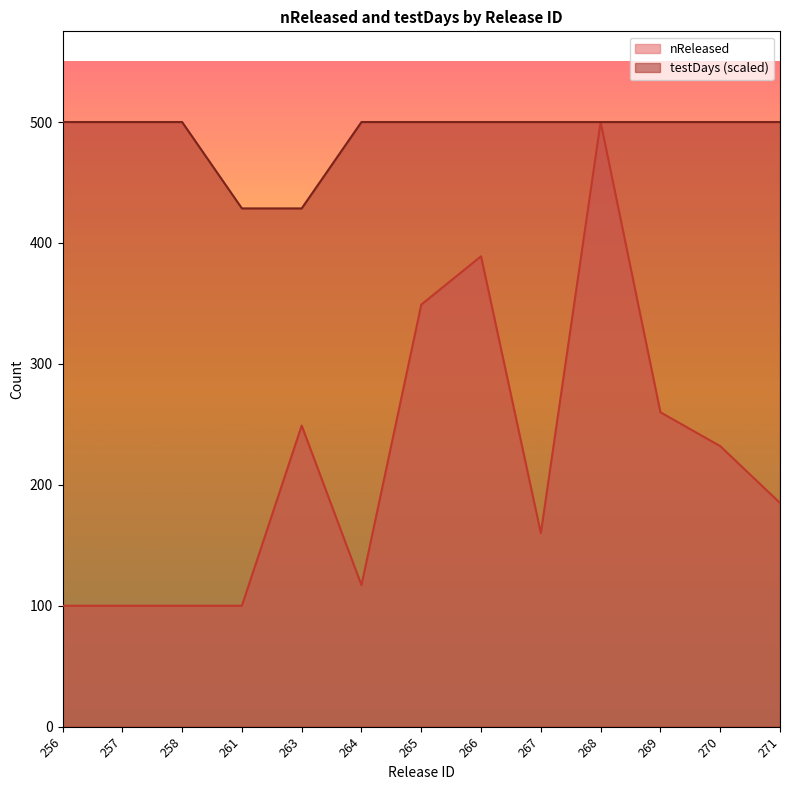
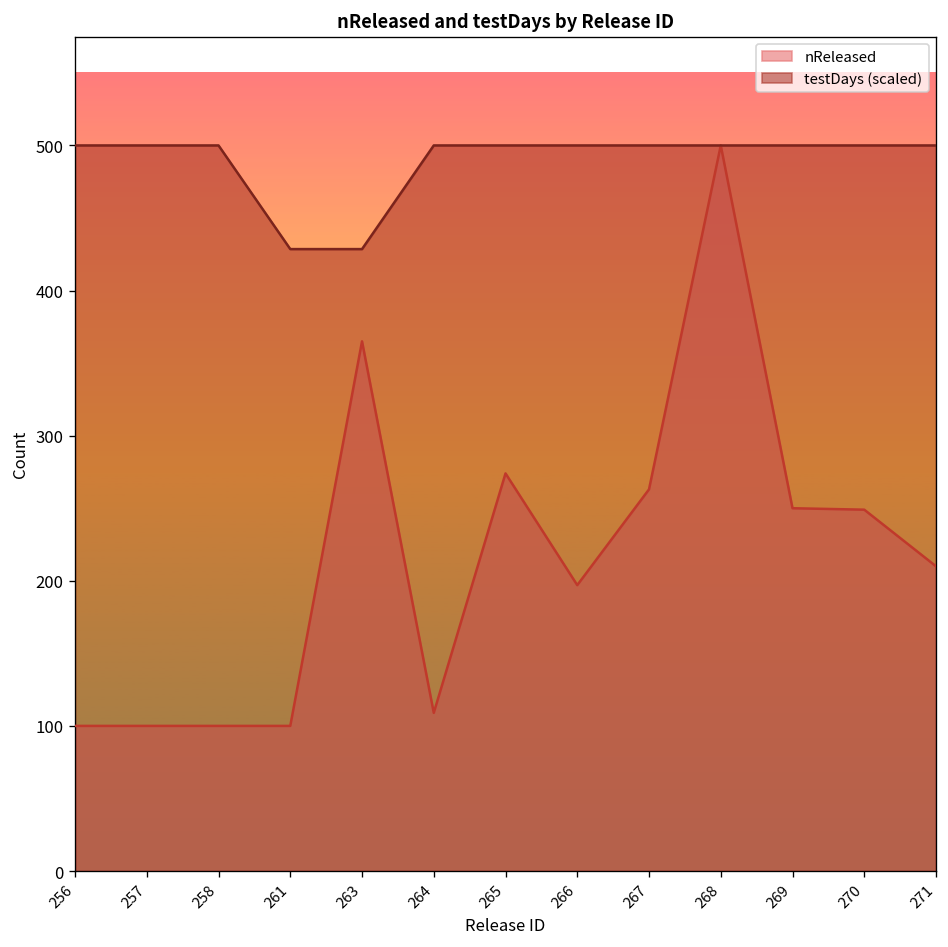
nReleased, 263: 249 -> 365
nReleased, 264: 117 -> 109
nReleased, 265: 349 -> 274
nReleased, 266: 389 -> 197
nReleased, 267: 160 -> 263
nReleased, 269: 260 -> 250
nReleased, 270: 232 -> 249
nReleased, 271: 185 -> 210
